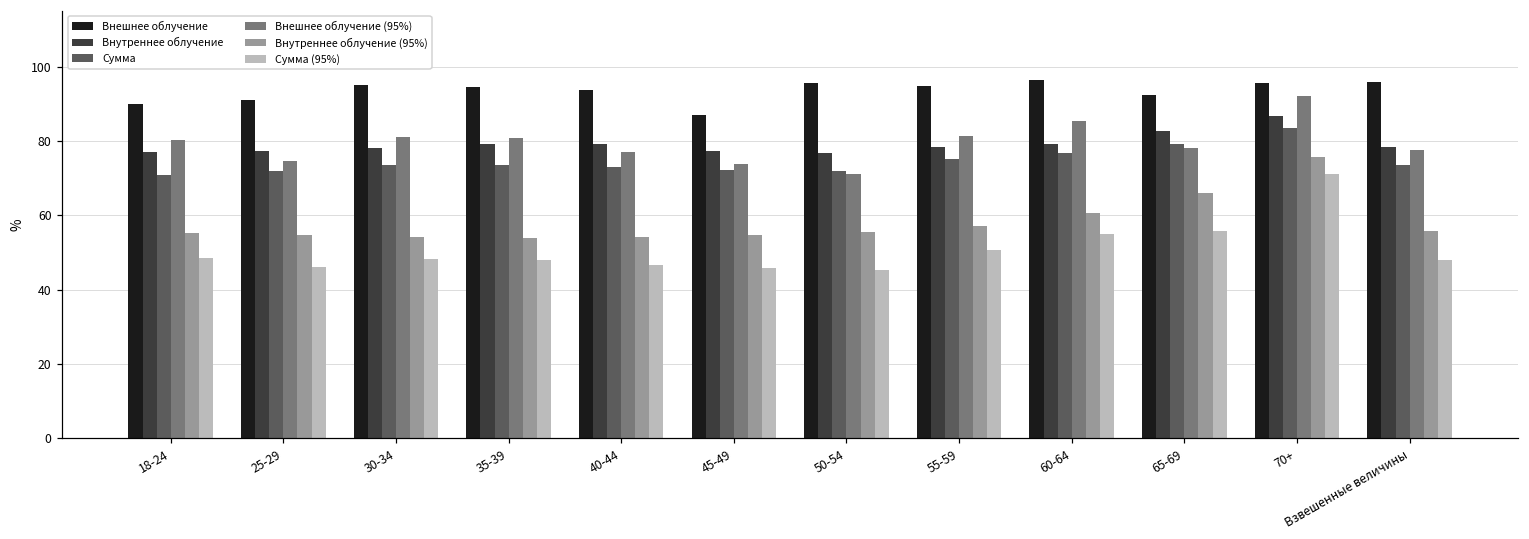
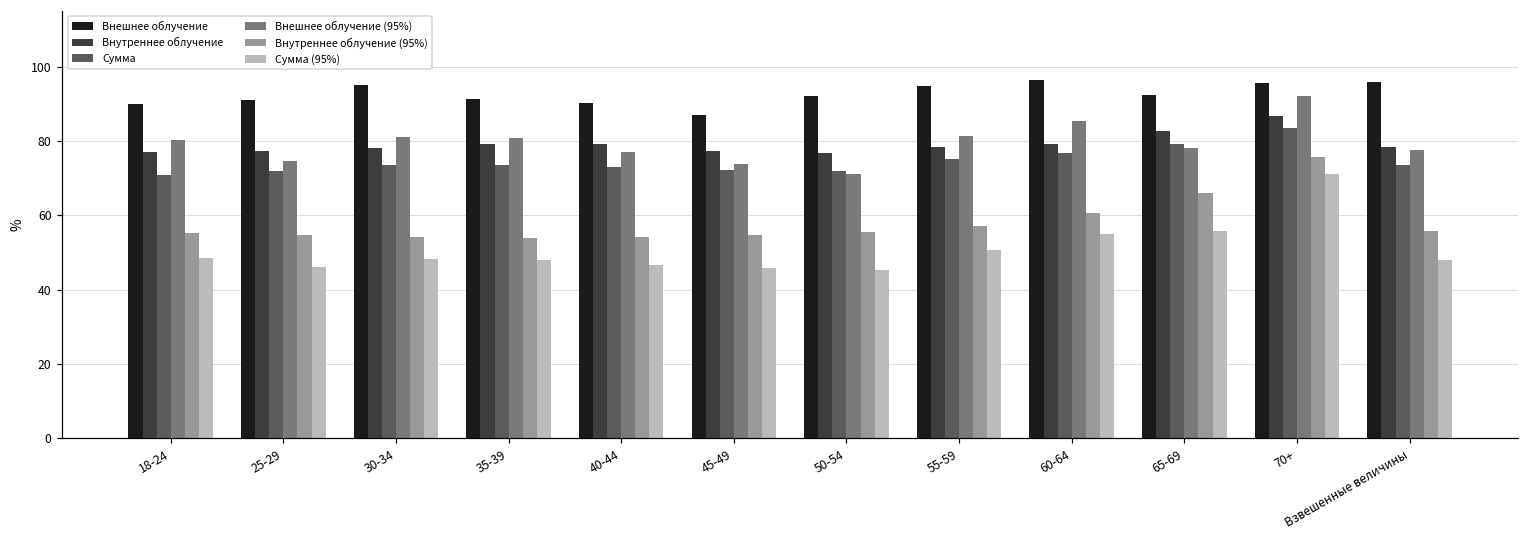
Внешнее облучение, 35-39: 94 -> 91
Внешнее облучение, 40-44: 94 -> 90
Внешнее облучение, 50-54: 96 -> 92
